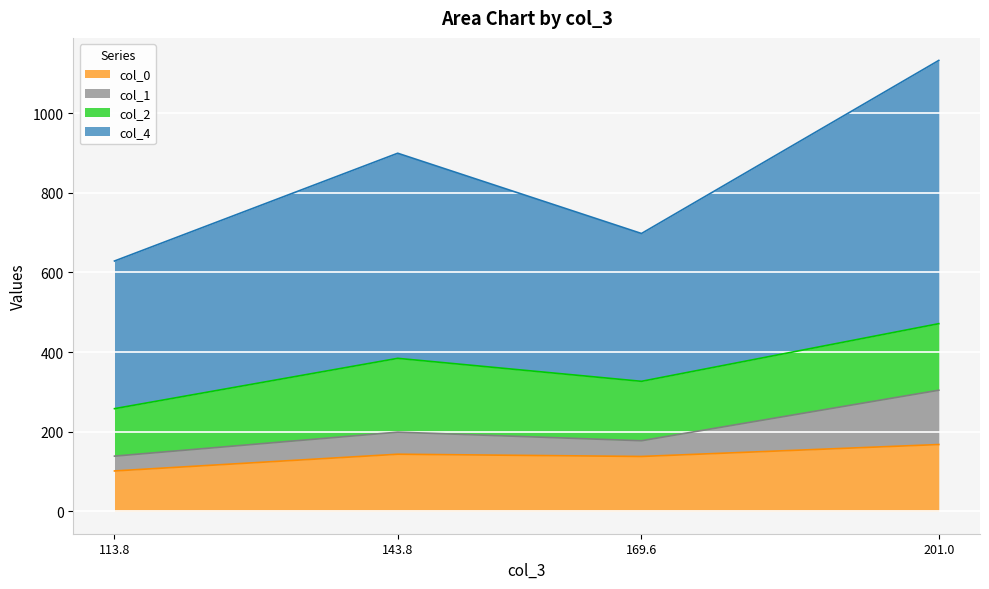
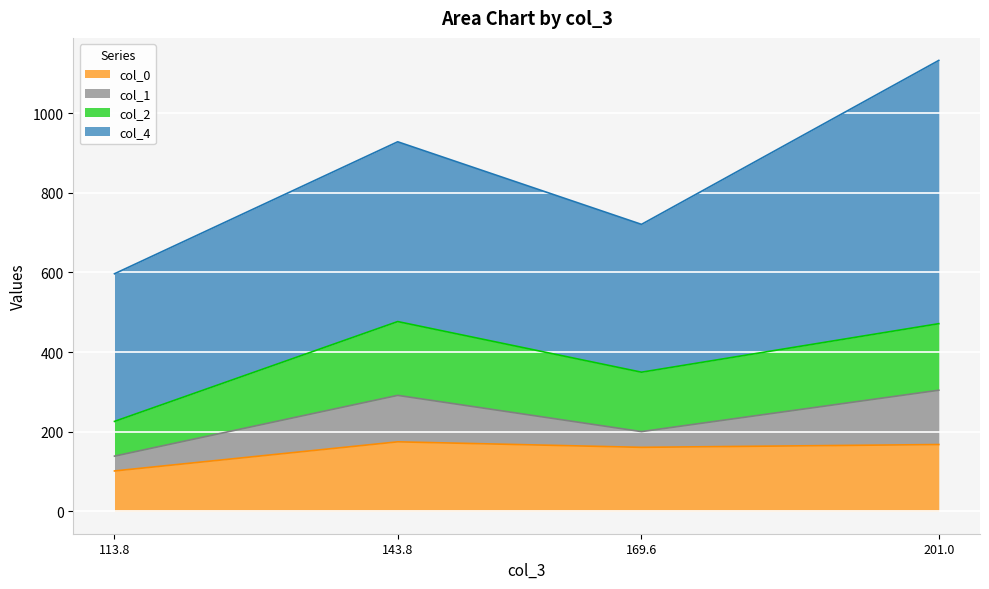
col_2, 113.8: 120 -> 90
col_0, 143.8: 140 -> 170
col_1, 143.8: 60 -> 120
col_4, 143.8: 520 -> 450
col_0, 169.6: 140 -> 160
